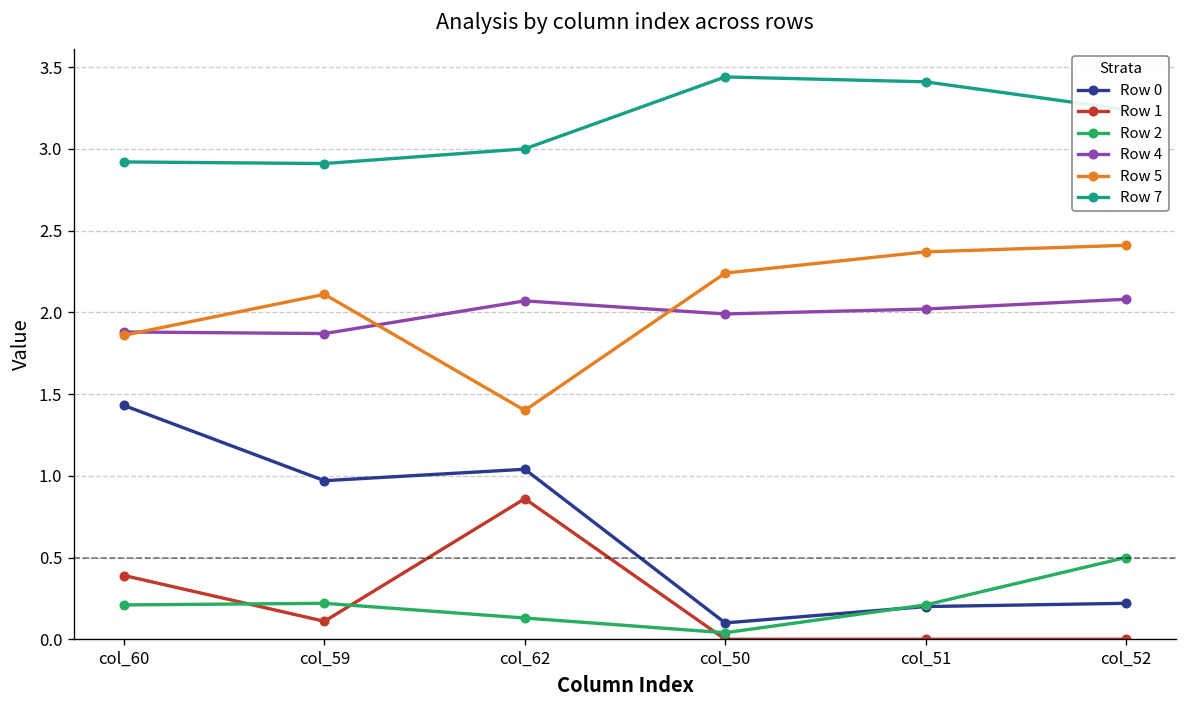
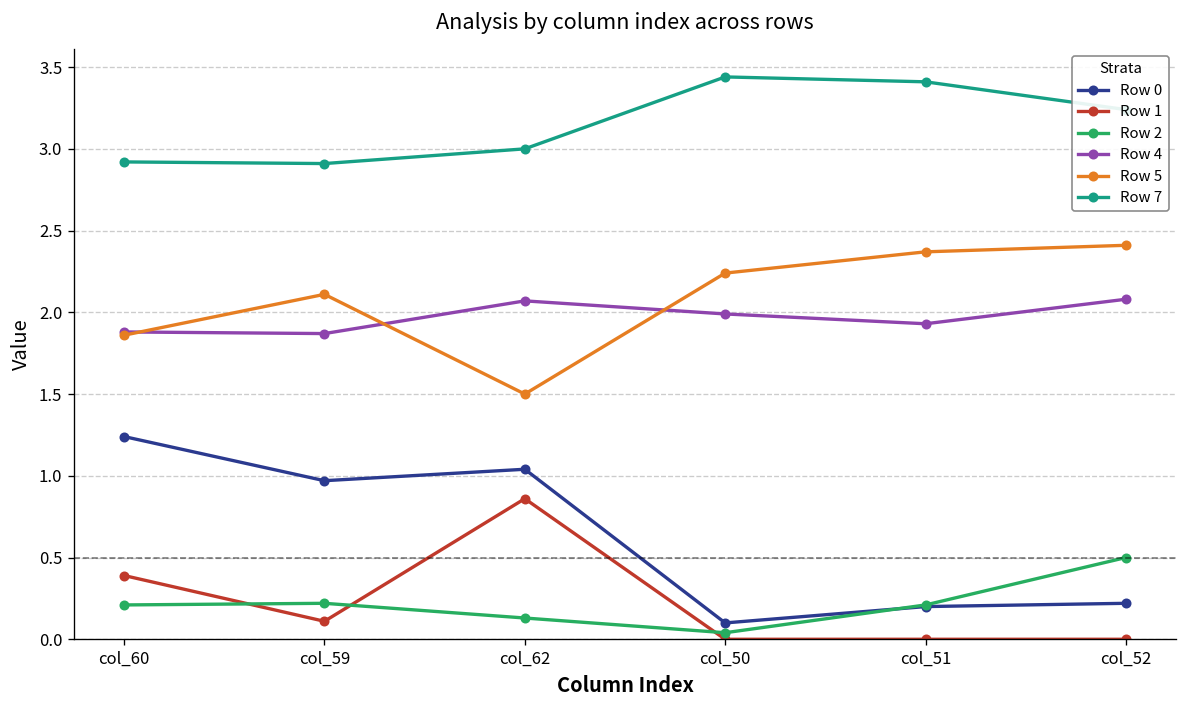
Row 0, col_60: 1.43 -> 1.24
Row 5, col_62: 1.4 -> 1.5
Row 4, col_51: 2.02 -> 1.93
